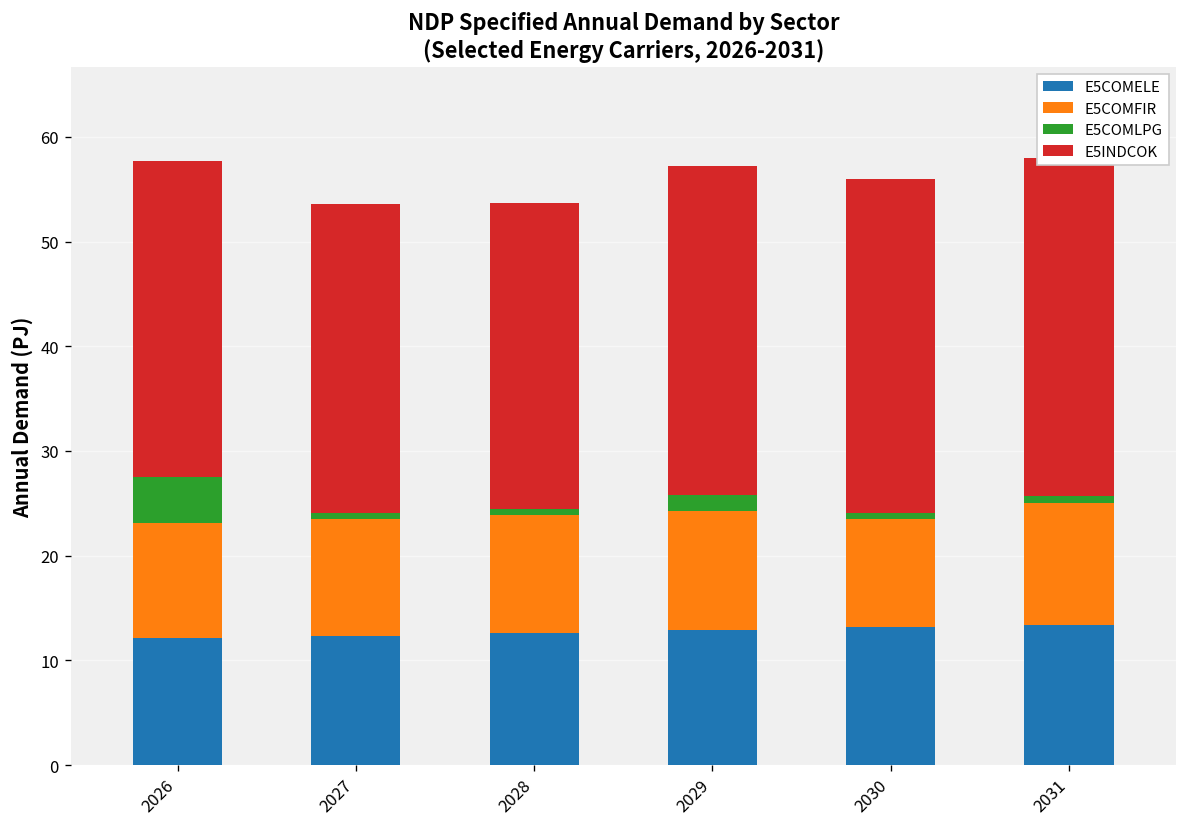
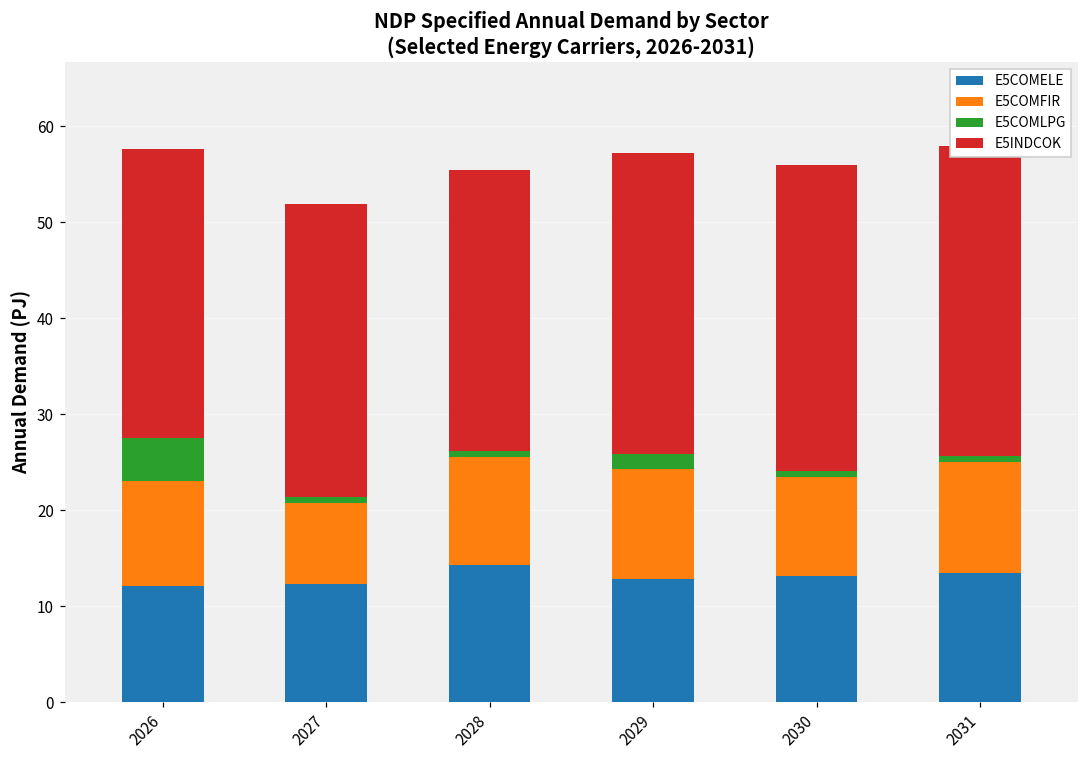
E5COMFIR, 2027: 11 -> 8
E5INDCOK, 2027: 29 -> 31
E5COMELE, 2028: 13 -> 14
